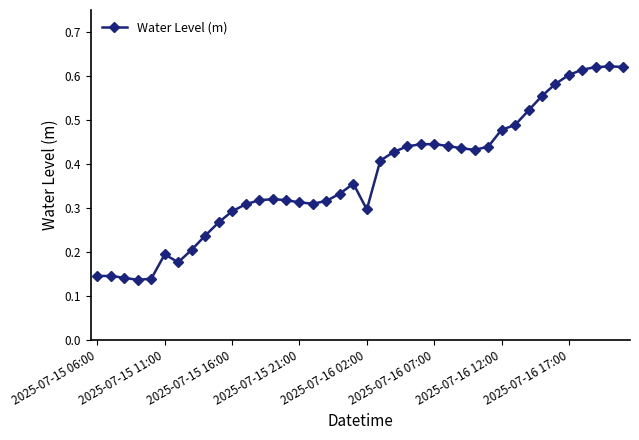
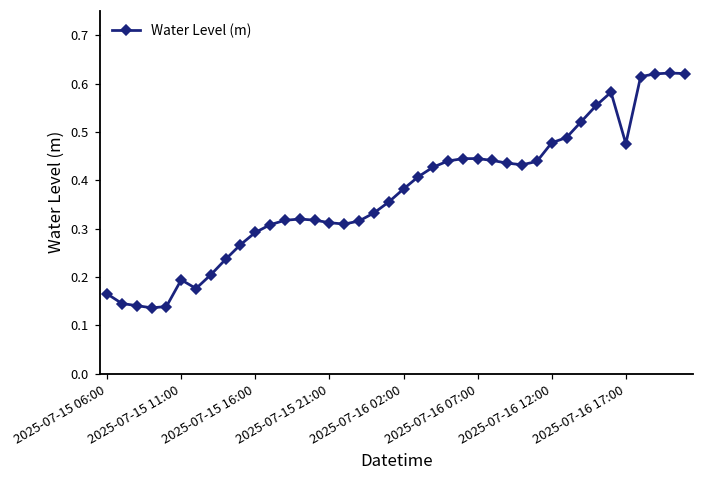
2025-07-15 06:00: 0.14 -> 0.17
2025-07-16 02:00: 0.30 -> 0.38
2025-07-16 17:00: 0.60 -> 0.48
